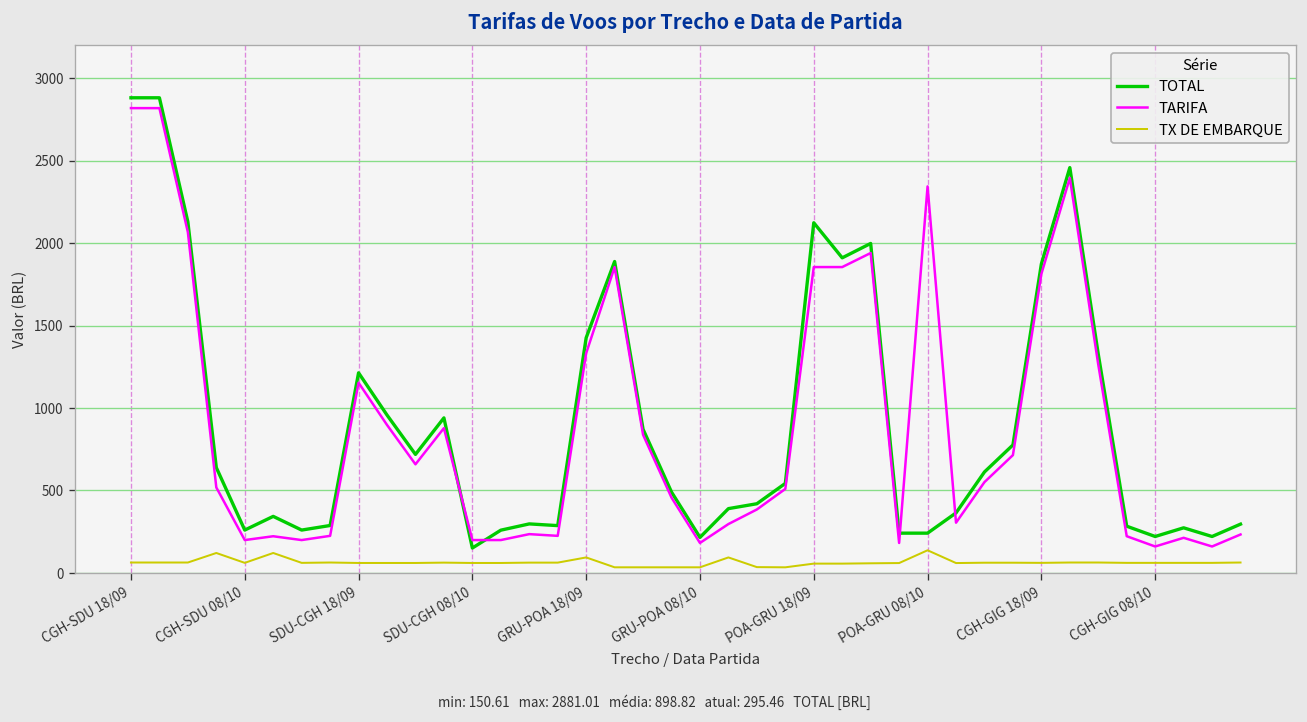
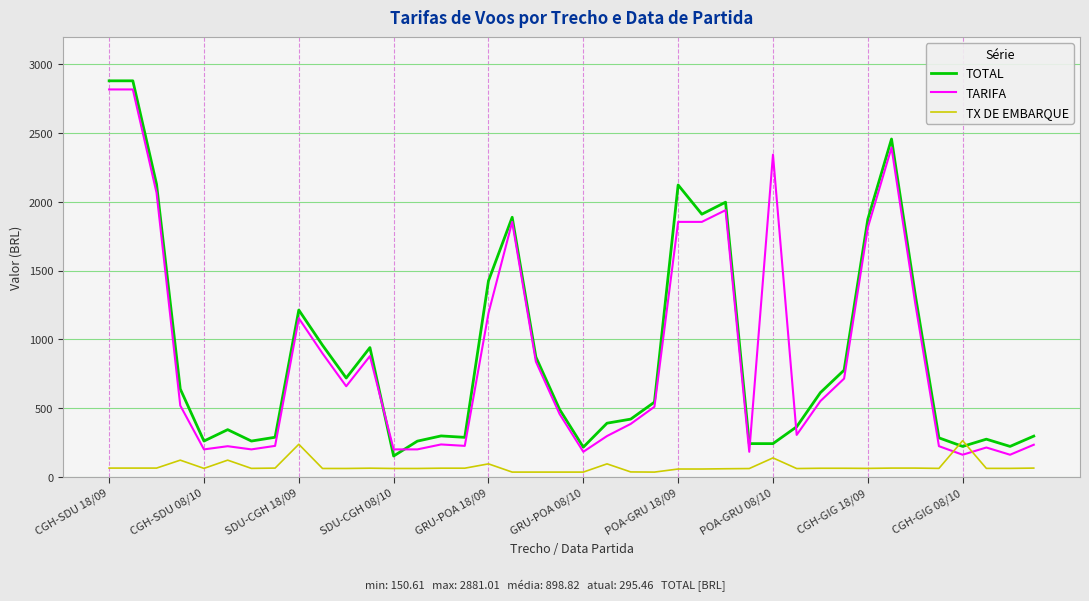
TX DE EMBARQUE, SDU-CGH 18/09: 60 -> 240
TARIFA, GRU-POA 18/09: 1330 -> 1190
TX DE EMBARQUE, CGH-GIG 08/10: 60 -> 260
